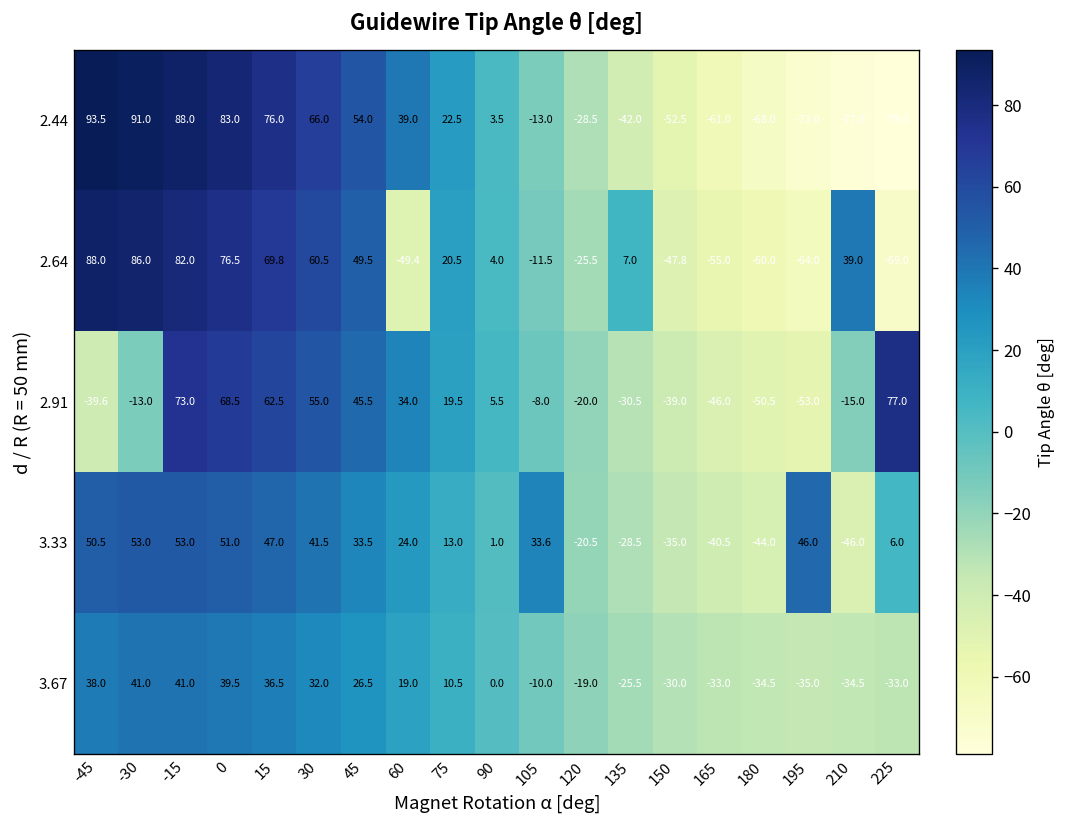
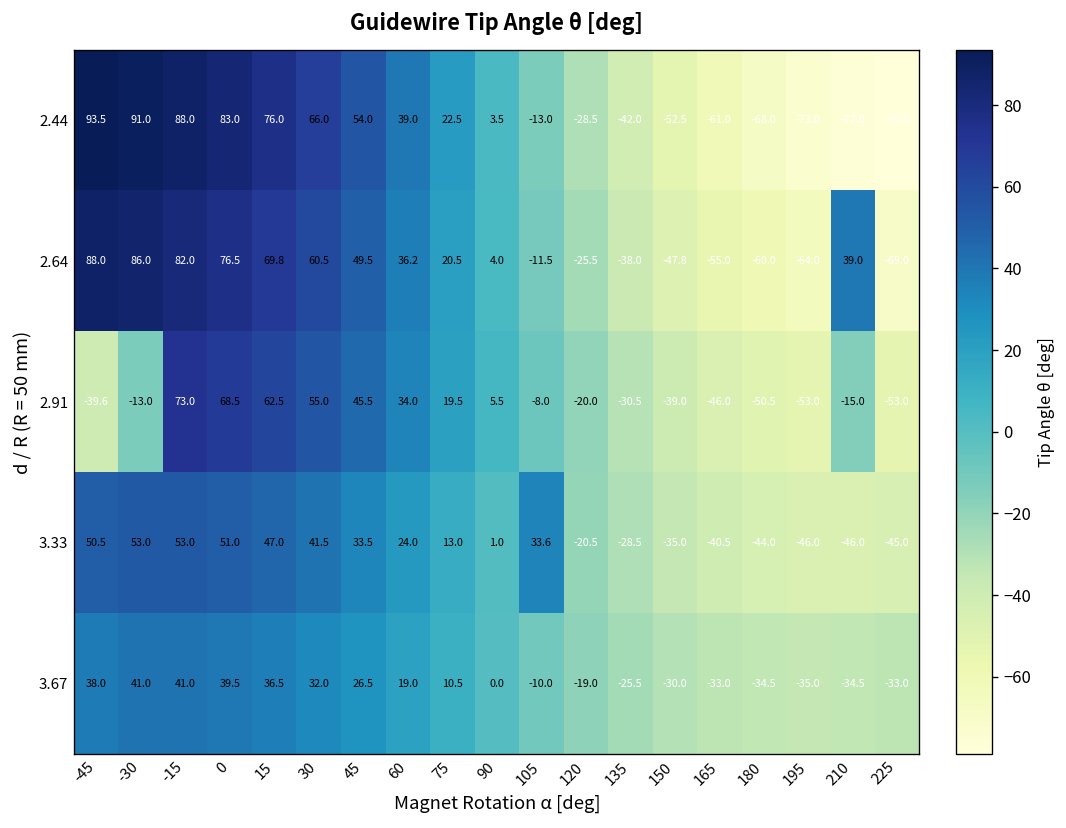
2.64, 60: -49.4 -> 36.2
2.64, 135: 7.0 -> -38.0
2.91, 225: 77.0 -> -53.0
3.33, 195: 46.0 -> -46.0
3.33, 225: 6.0 -> -45.0
